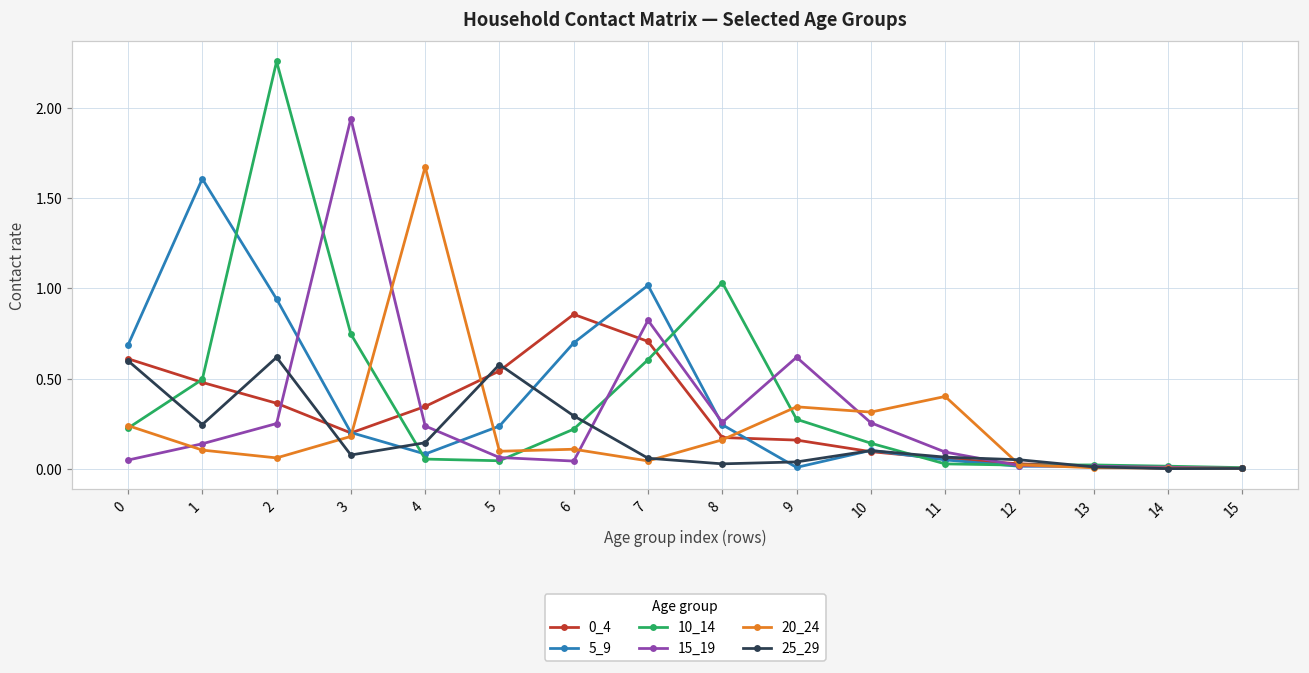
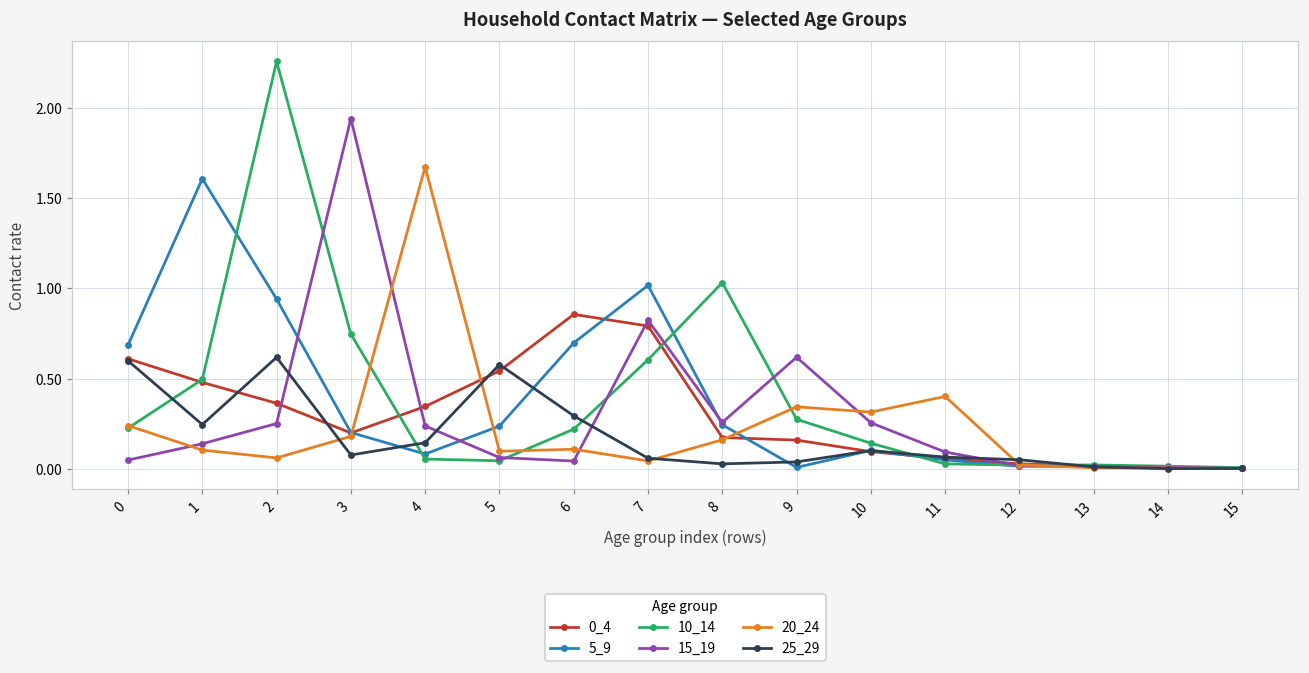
0_4, 7: 0.71 -> 0.79
